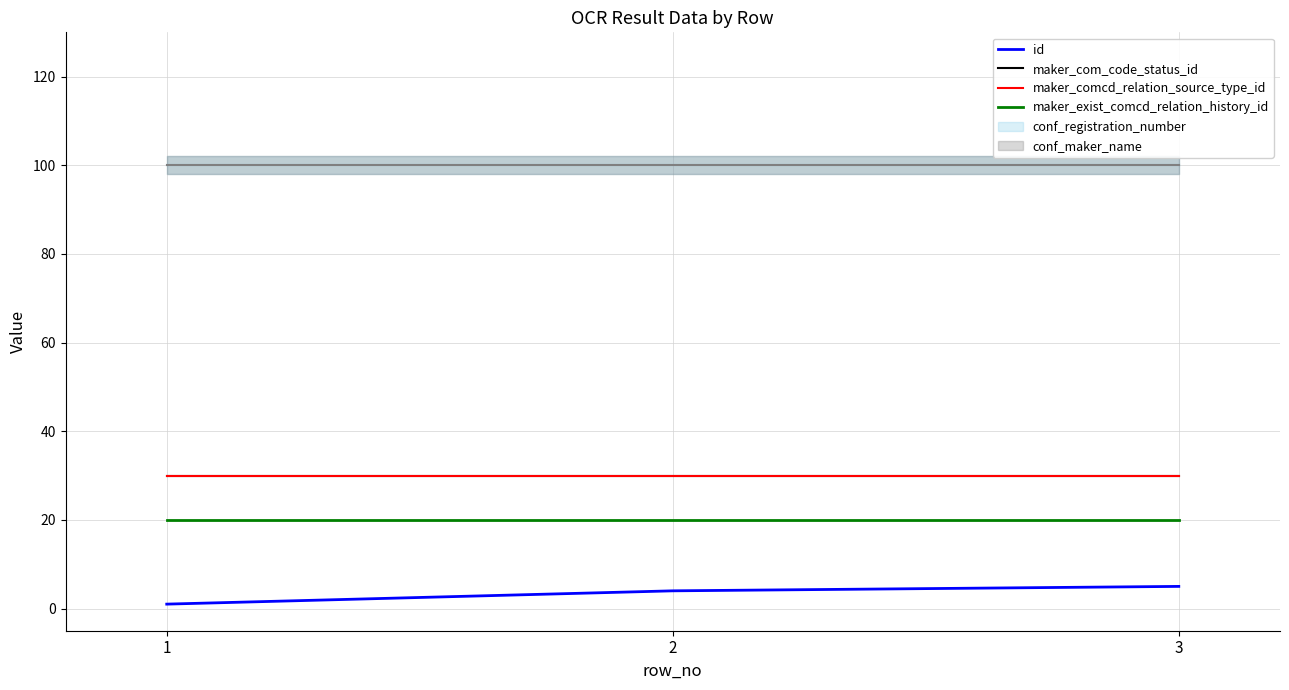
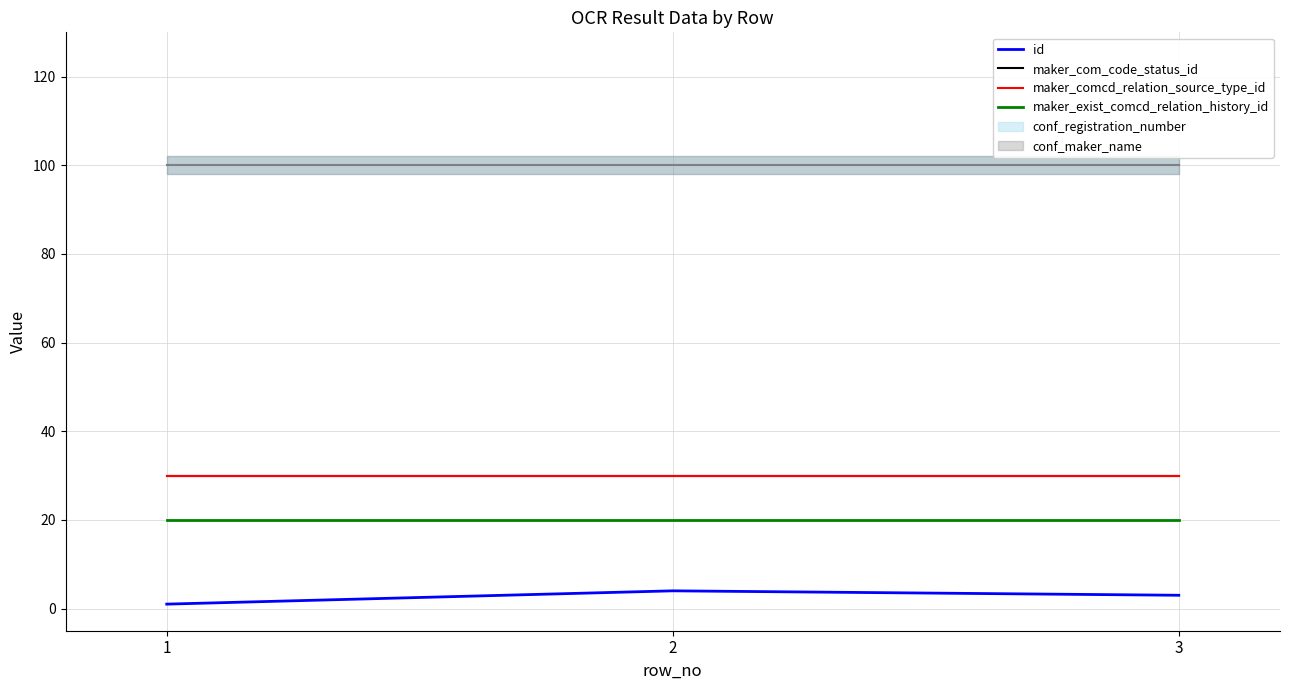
id, 3: 5 -> 3
